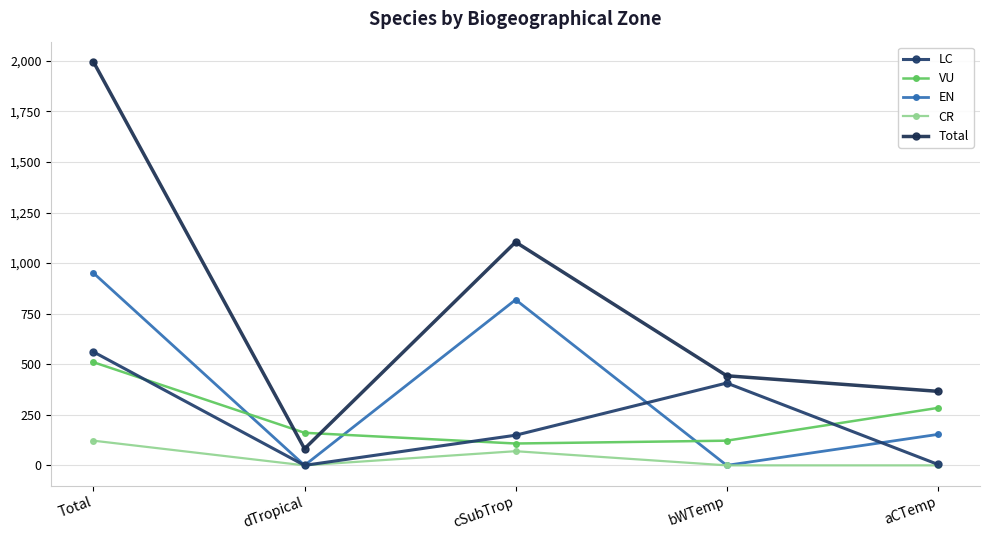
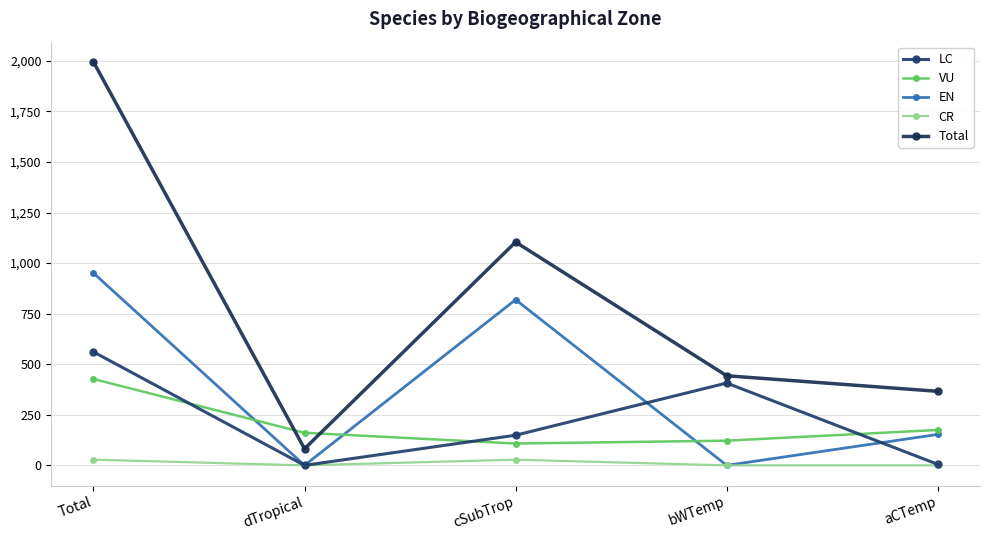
VU, Total: 510 -> 430
CR, Total: 120 -> 30
CR, cSubTrop: 70 -> 30
VU, aCTemp: 280 -> 180
